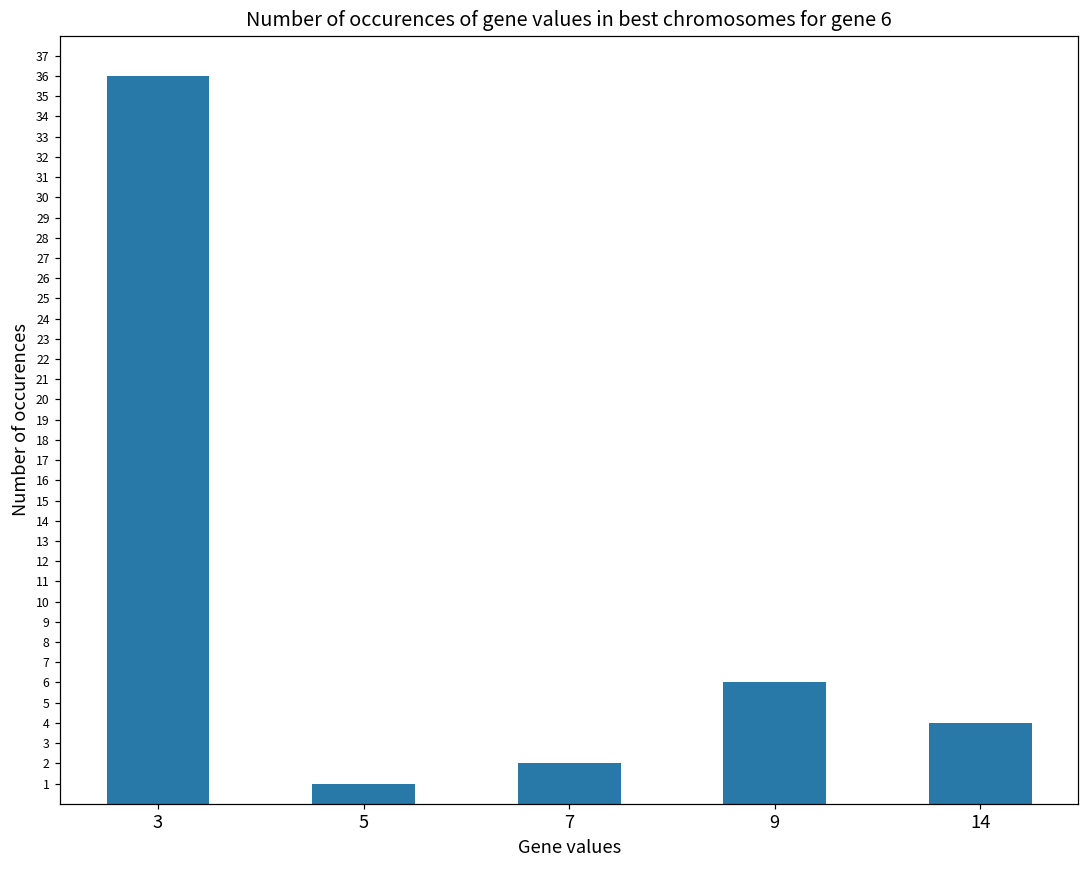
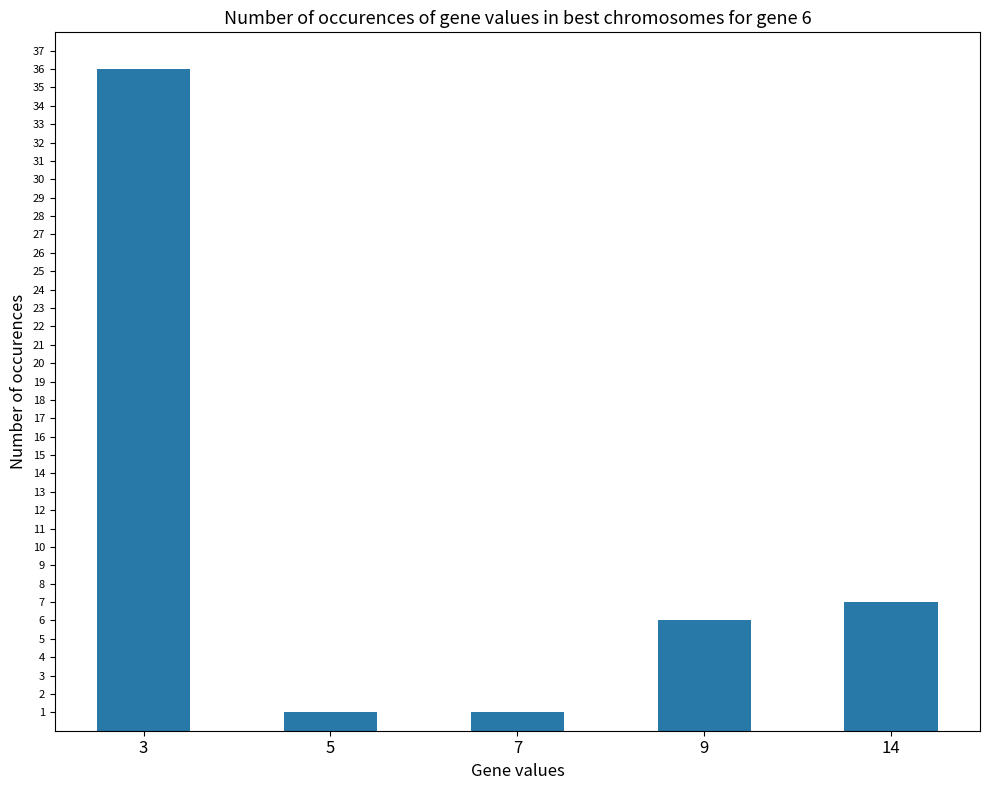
7: 2 -> 1
14: 4 -> 7
